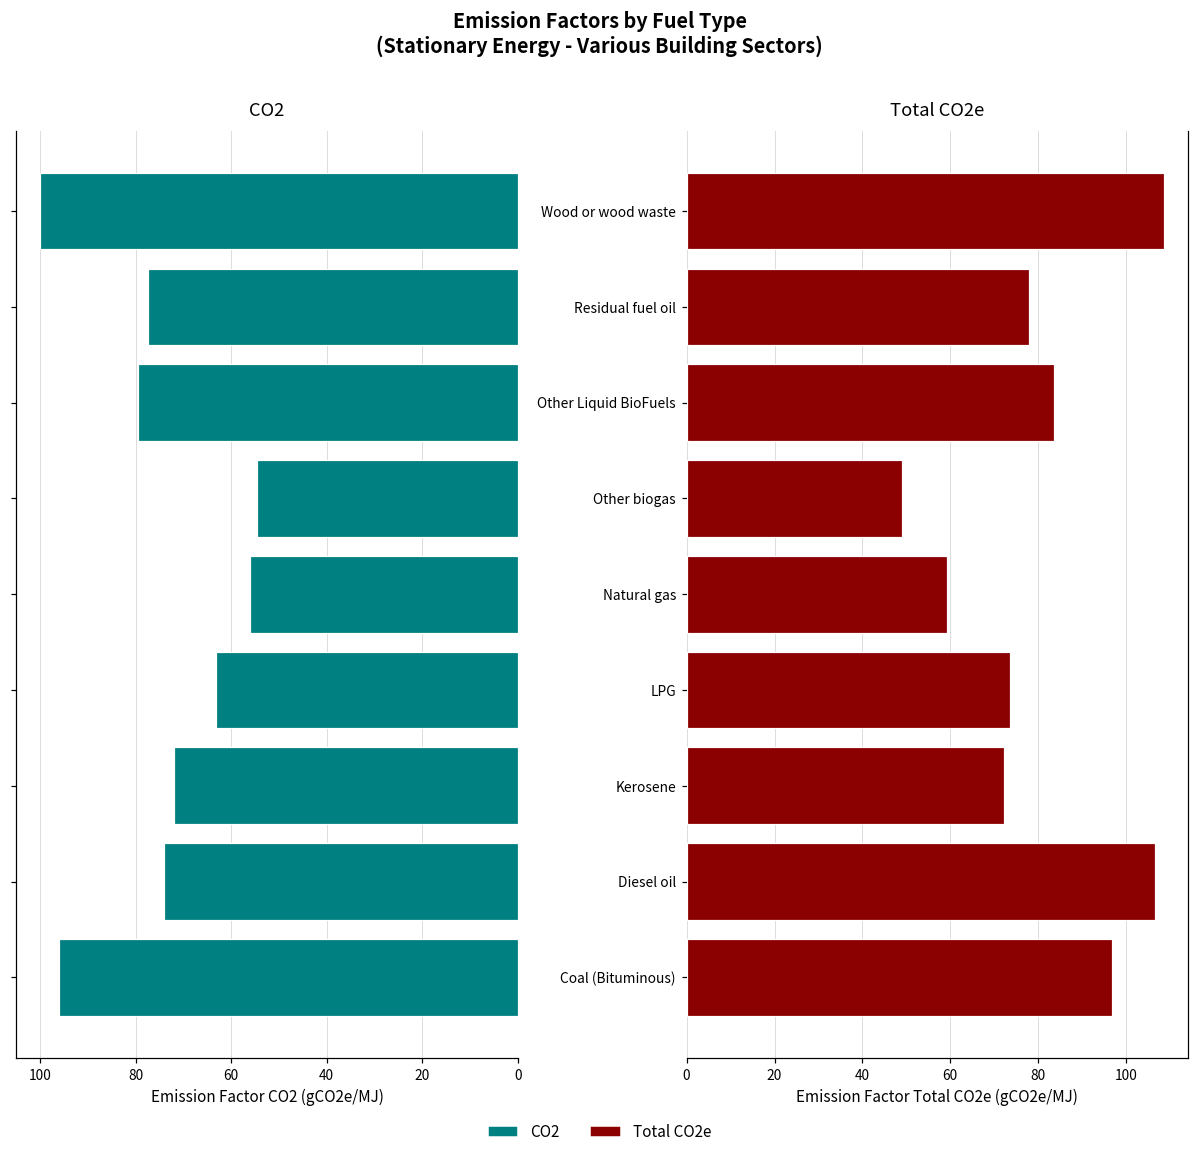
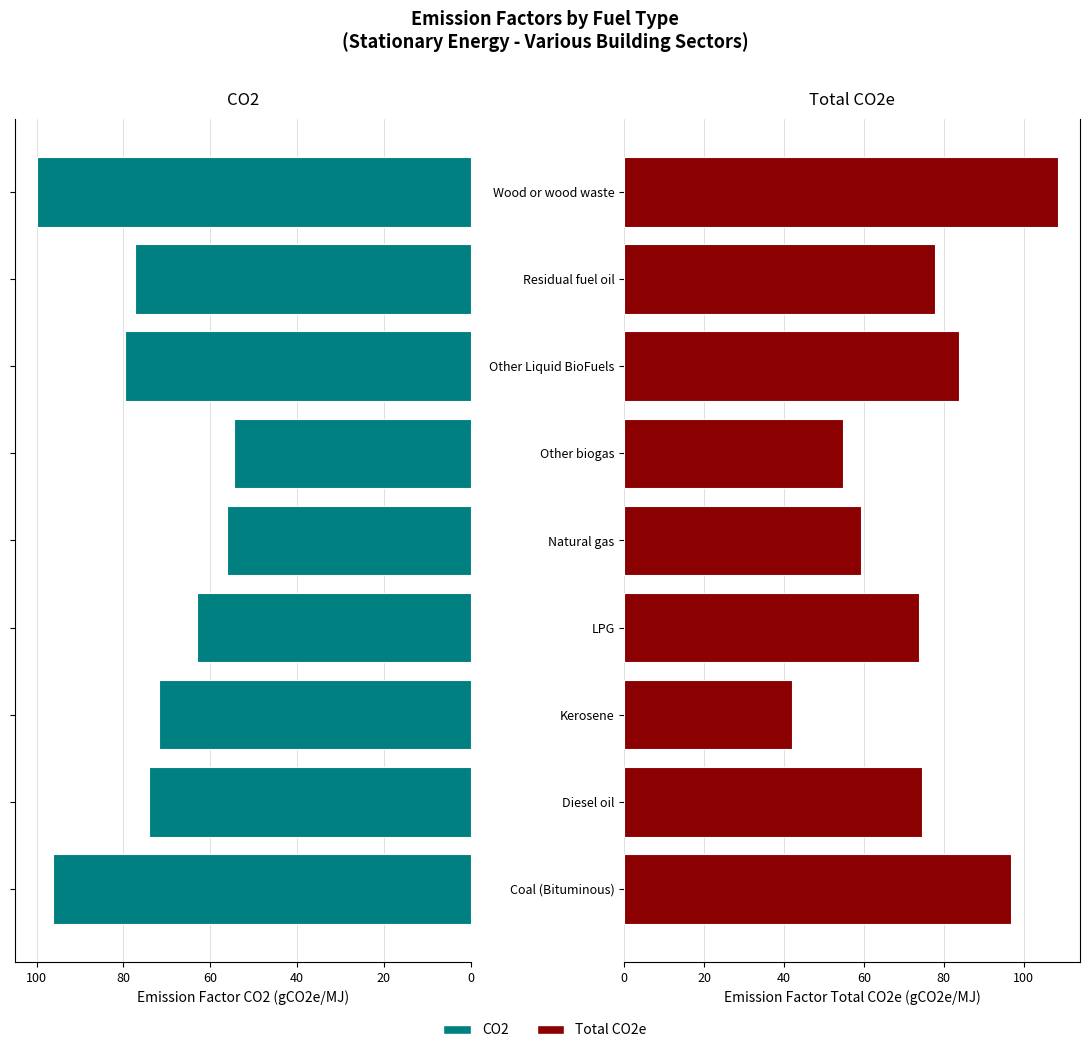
Total CO2e, Other biogas: 49 -> 55
Total CO2e, Kerosene: 72 -> 42
Total CO2e, Diesel oil: 107 -> 75
